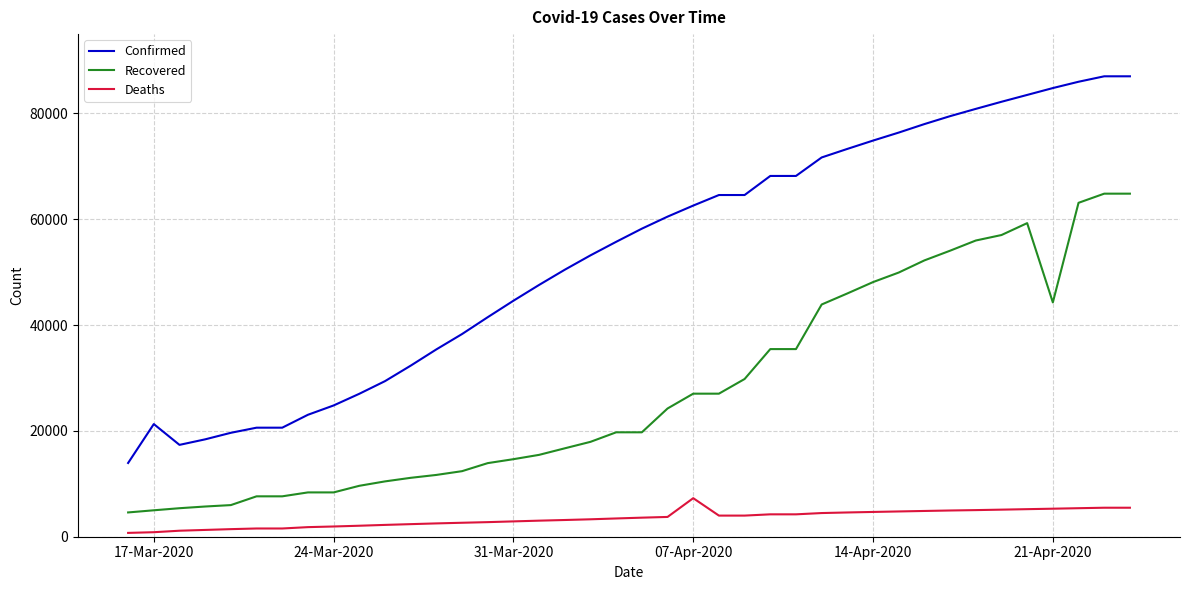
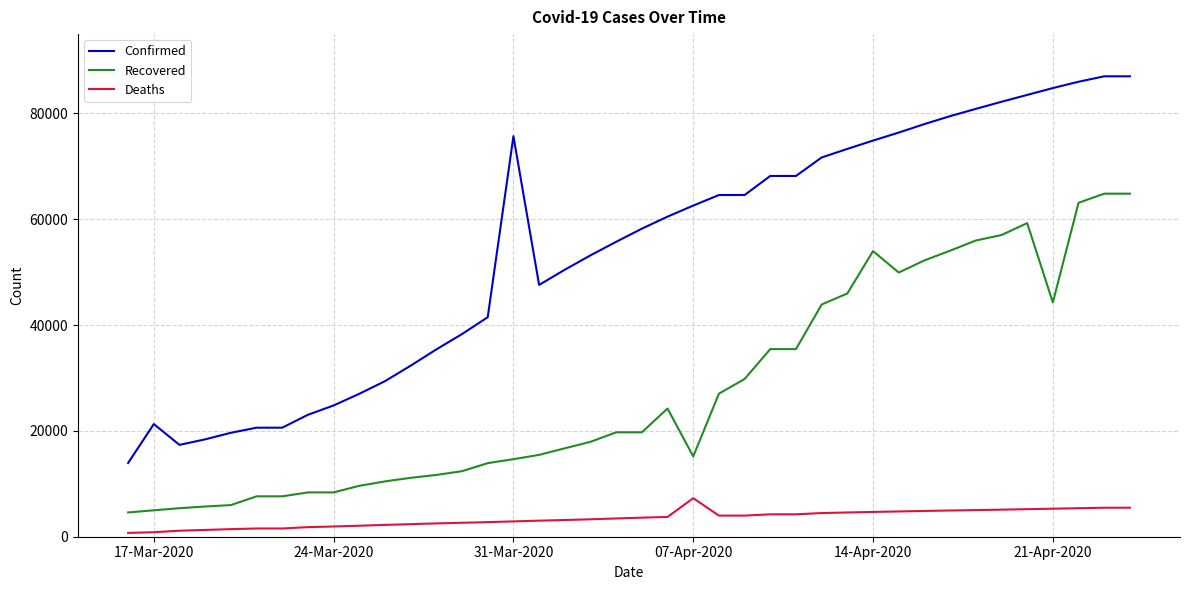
Confirmed, 31-Mar-2020: 45000 -> 76000
Recovered, 07-Apr-2020: 27000 -> 15000
Recovered, 14-Apr-2020: 48000 -> 54000
